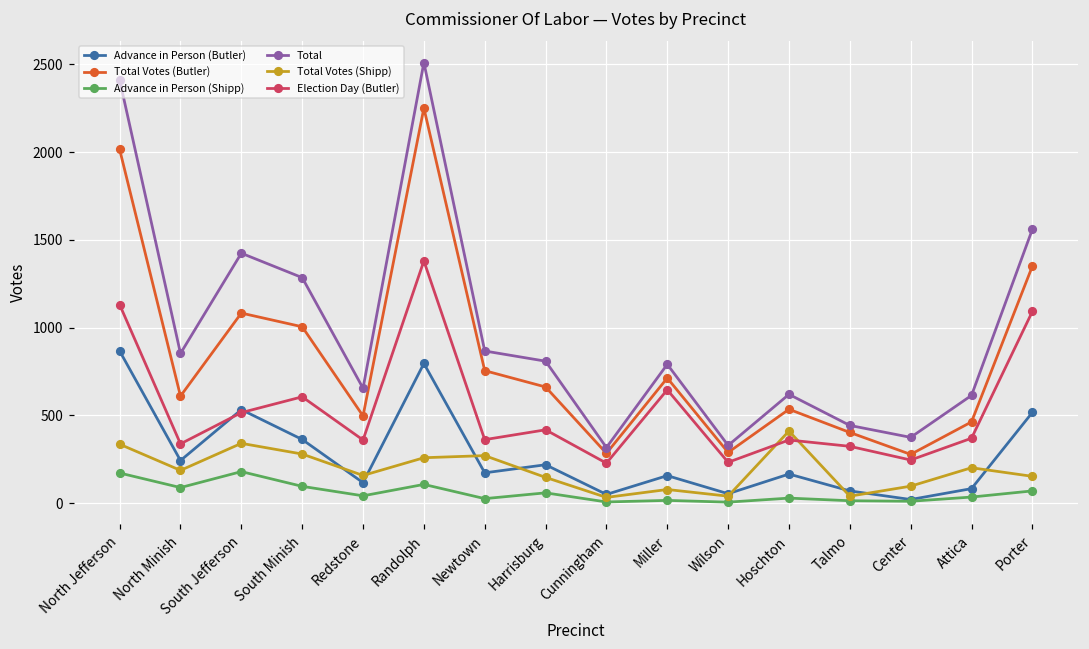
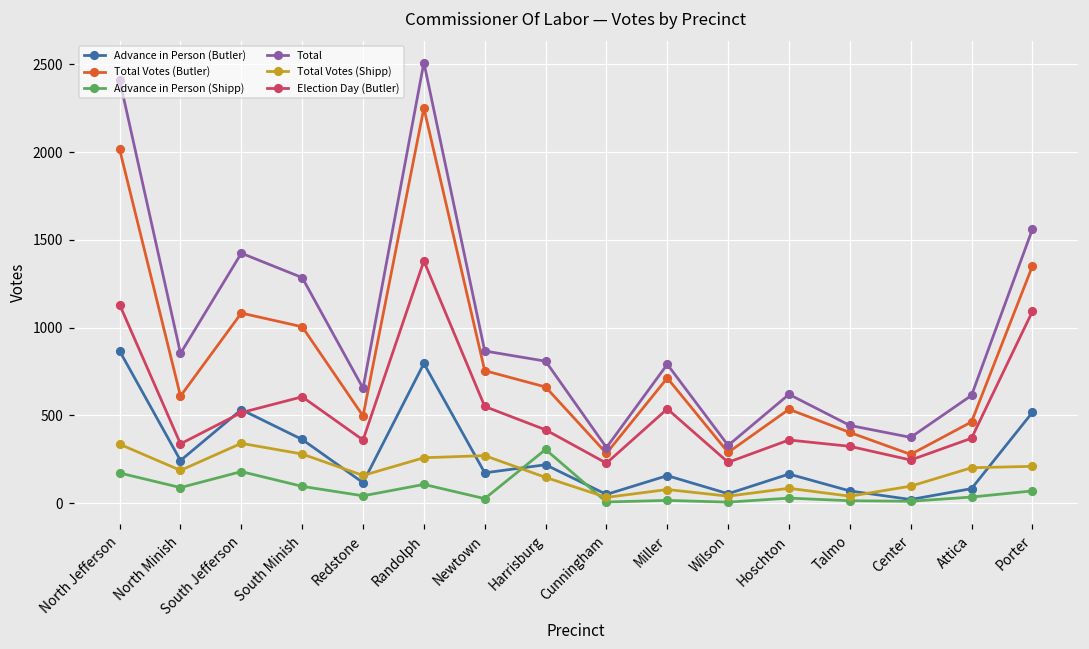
Election Day (Butler), Newtown: 360 -> 550
Advance in Person (Shipp), Harrisburg: 60 -> 310
Election Day (Butler), Miller: 650 -> 540
Total Votes (Shipp), Hoschton: 410 -> 90
Total Votes (Shipp), Porter: 150 -> 210
